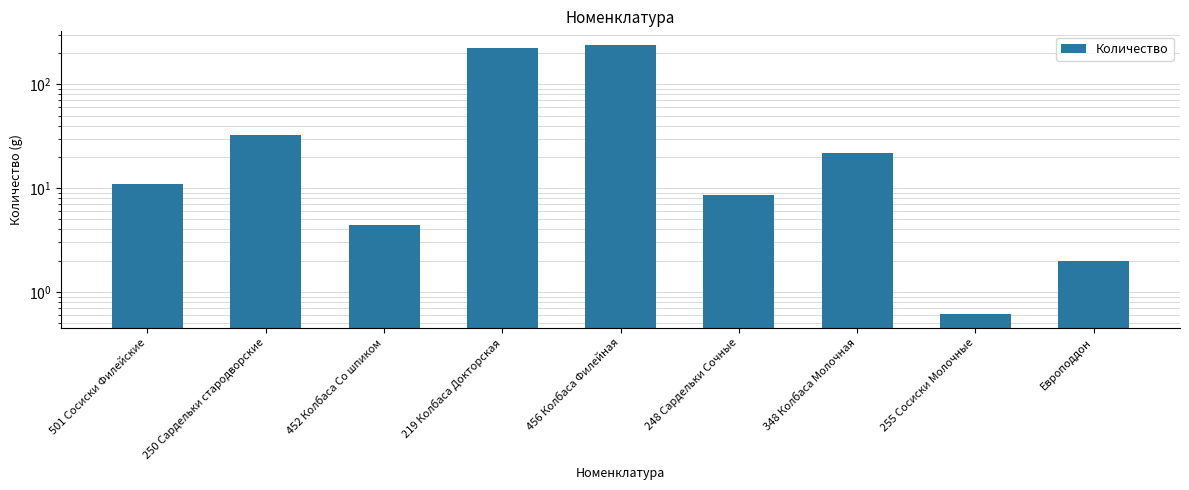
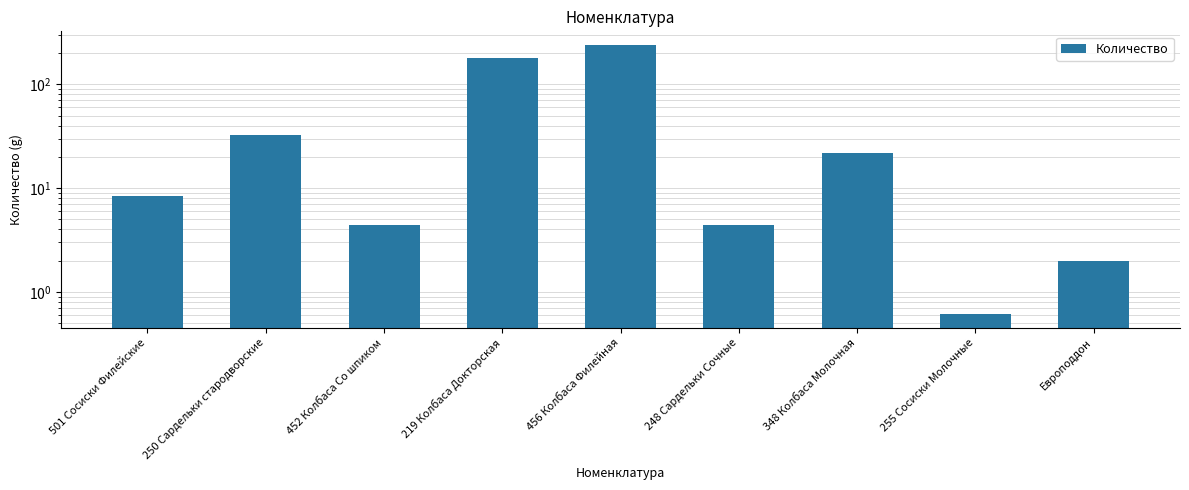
501 Сосиски Филейские: 11 -> 8
219 Колбаса Докторская: 220 -> 180
248 Сардельки Сочные: 9 -> 4.4
